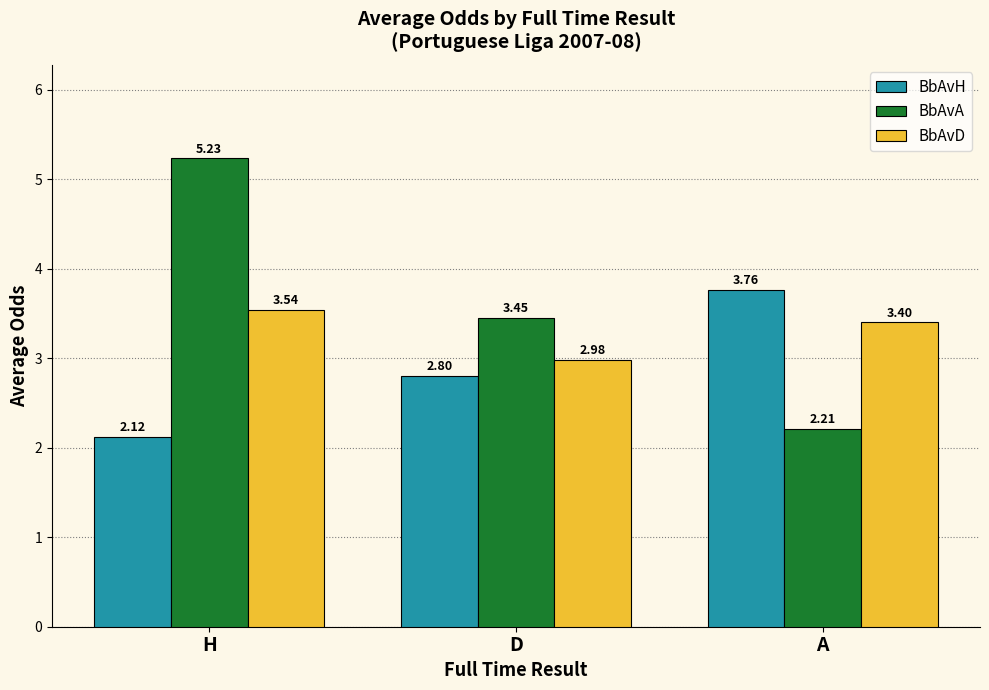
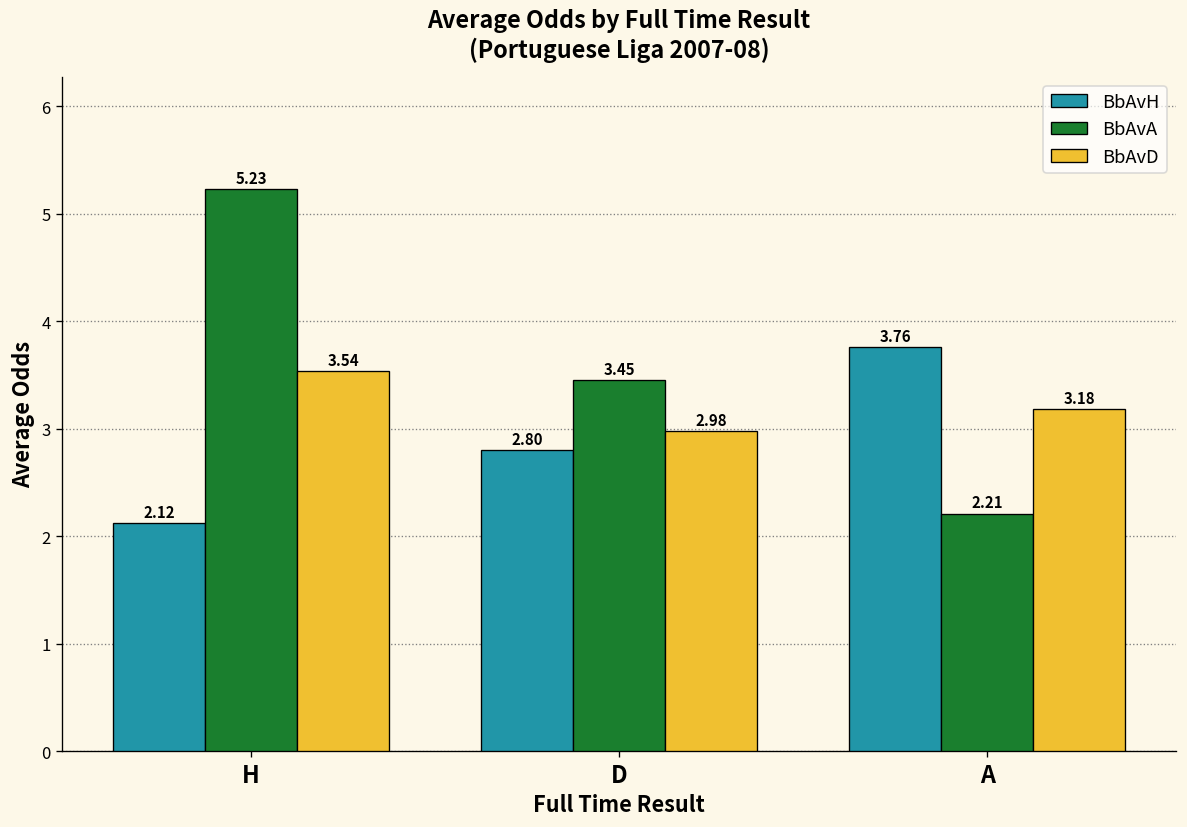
BbAvD, A: 3.40 -> 3.18
